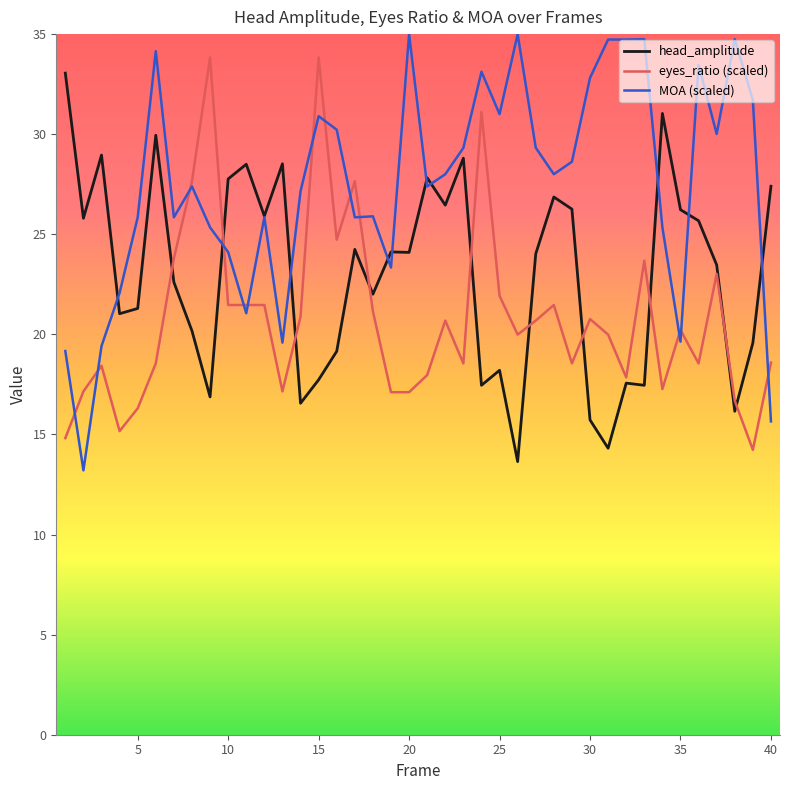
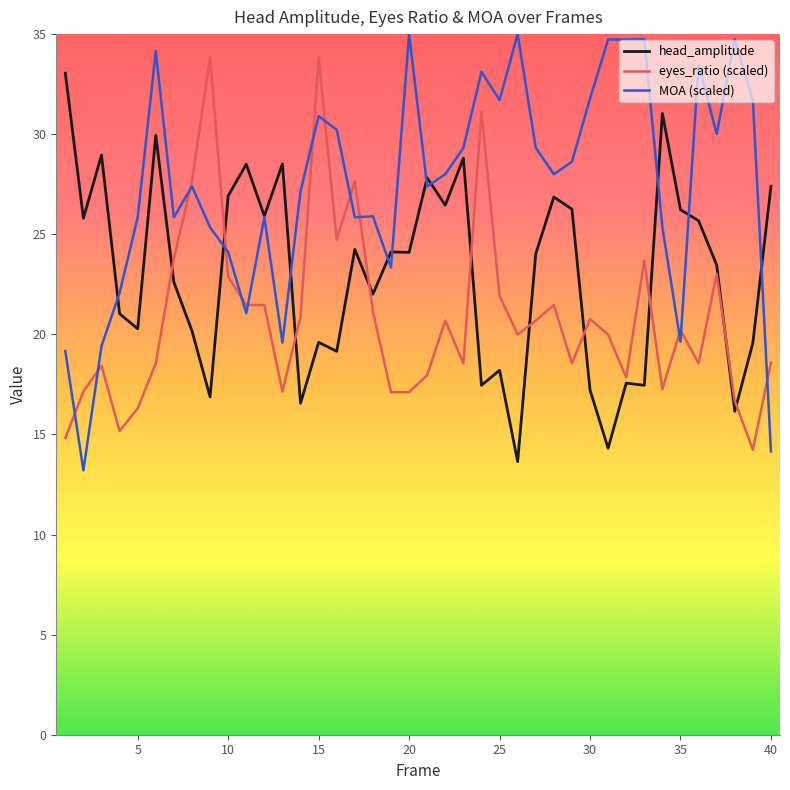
head_amplitude, 5: 21.3 -> 20.3
head_amplitude, 10: 27.8 -> 26.9
eyes_ratio (scaled), 10: 21.5 -> 22.9
head_amplitude, 15: 17.7 -> 19.6
MOA (scaled), 25: 31.0 -> 31.7
head_amplitude, 30: 15.7 -> 17.2
MOA (scaled), 30: 32.8 -> 31.8
MOA (scaled), 40: 15.7 -> 14.2
